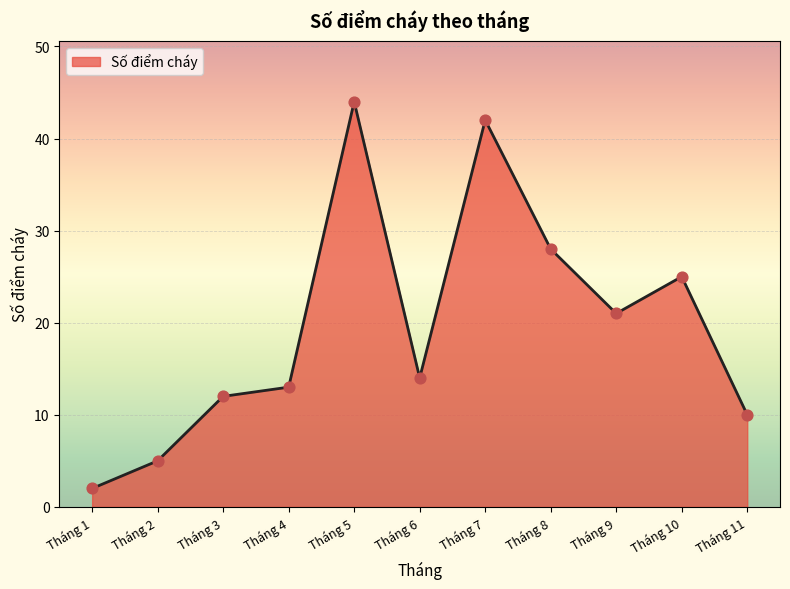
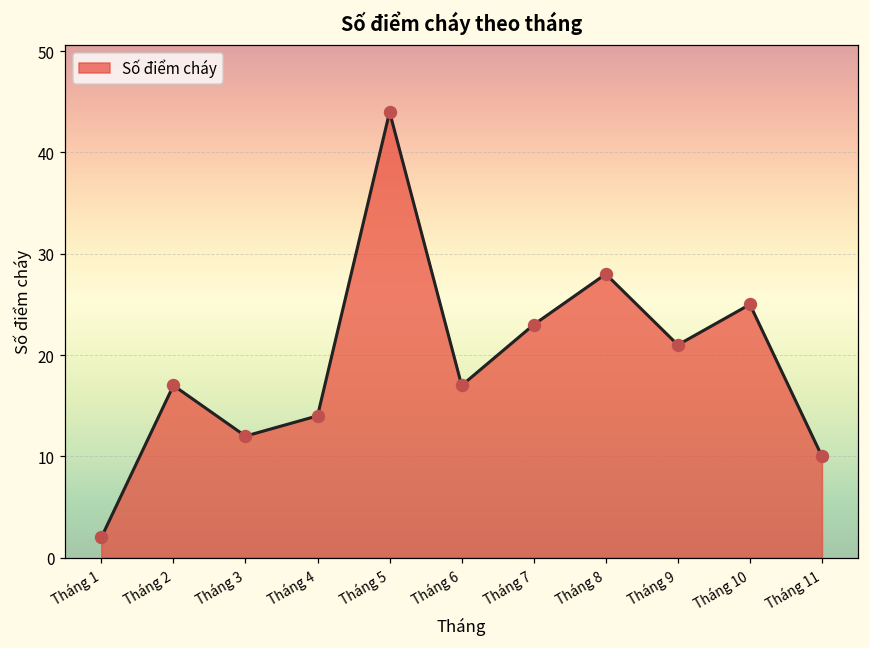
Tháng 2: 5 -> 17
Tháng 4: 13 -> 14
Tháng 6: 14 -> 17
Tháng 7: 42 -> 23
